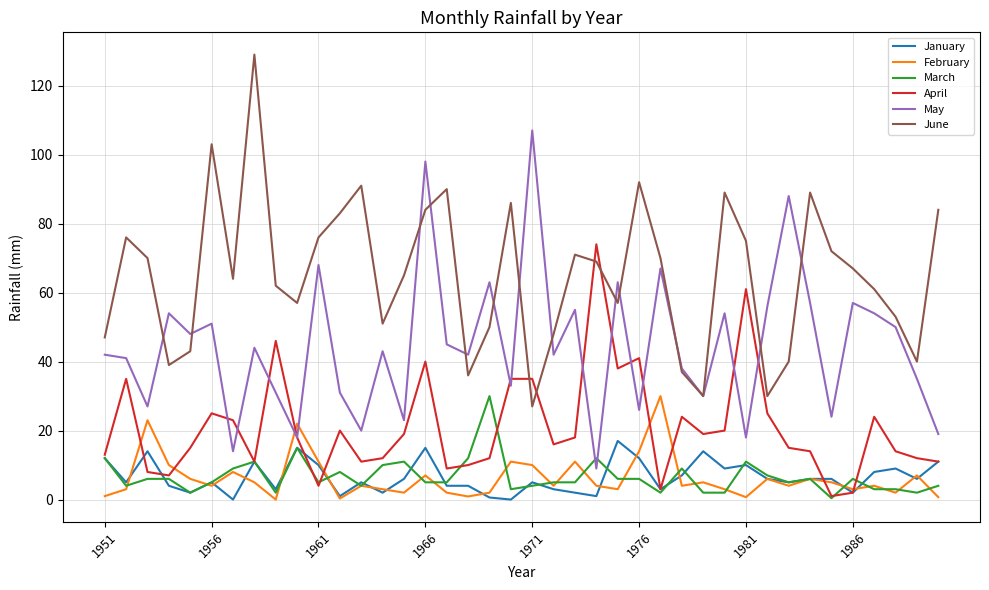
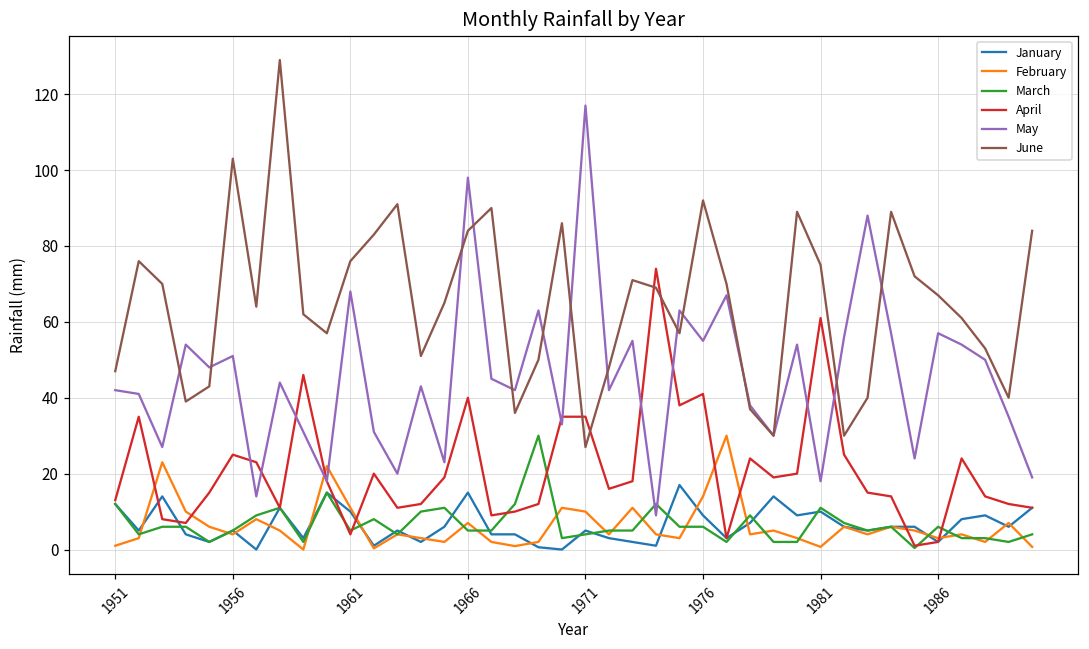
May, 1971: 107 -> 117
January, 1976: 12 -> 9
May, 1976: 26 -> 55
